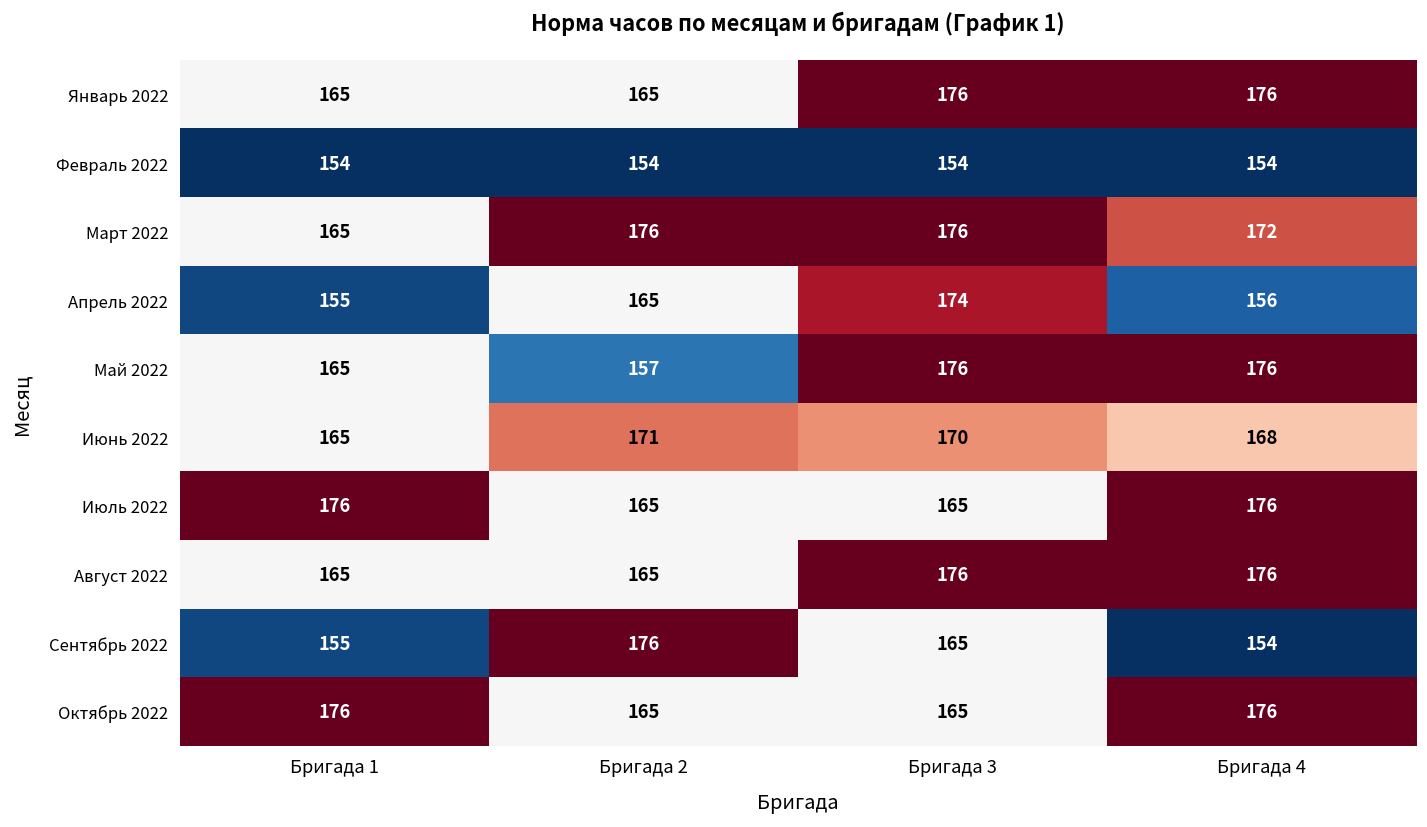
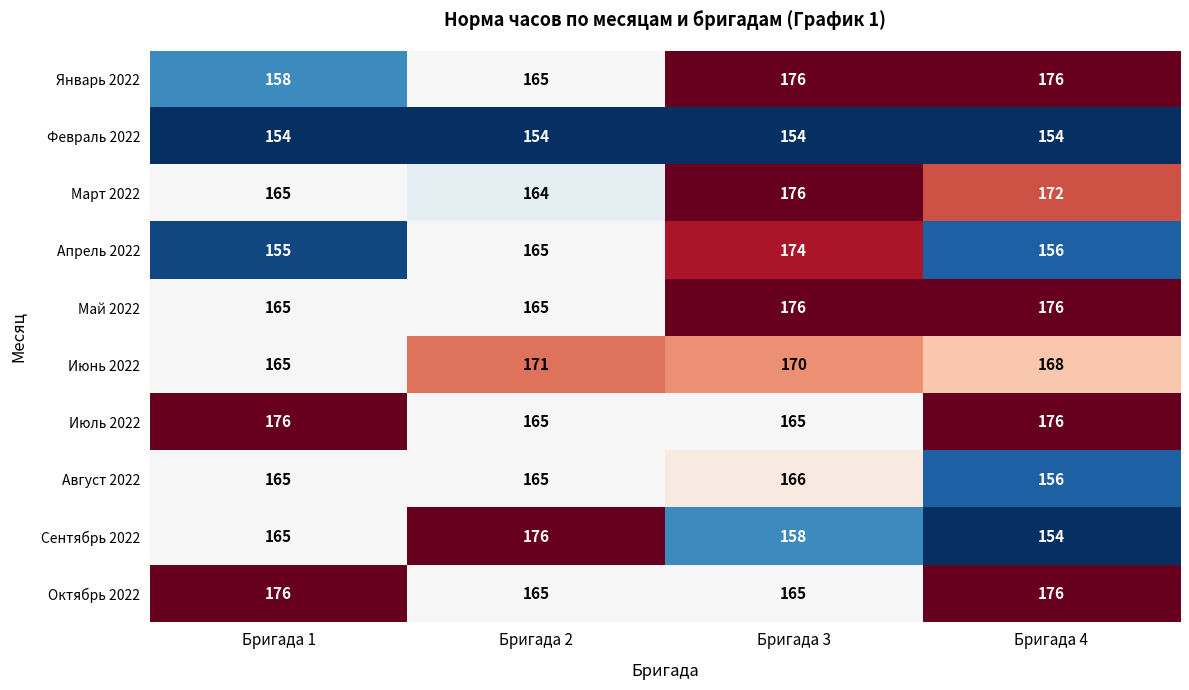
Январь 2022, Бригада 1: 165 -> 158
Март 2022, Бригада 2: 176 -> 164
Май 2022, Бригада 2: 157 -> 165
Август 2022, Бригада 3: 176 -> 166
Август 2022, Бригада 4: 176 -> 156
Сентябрь 2022, Бригада 1: 155 -> 165
Сентябрь 2022, Бригада 3: 165 -> 158
